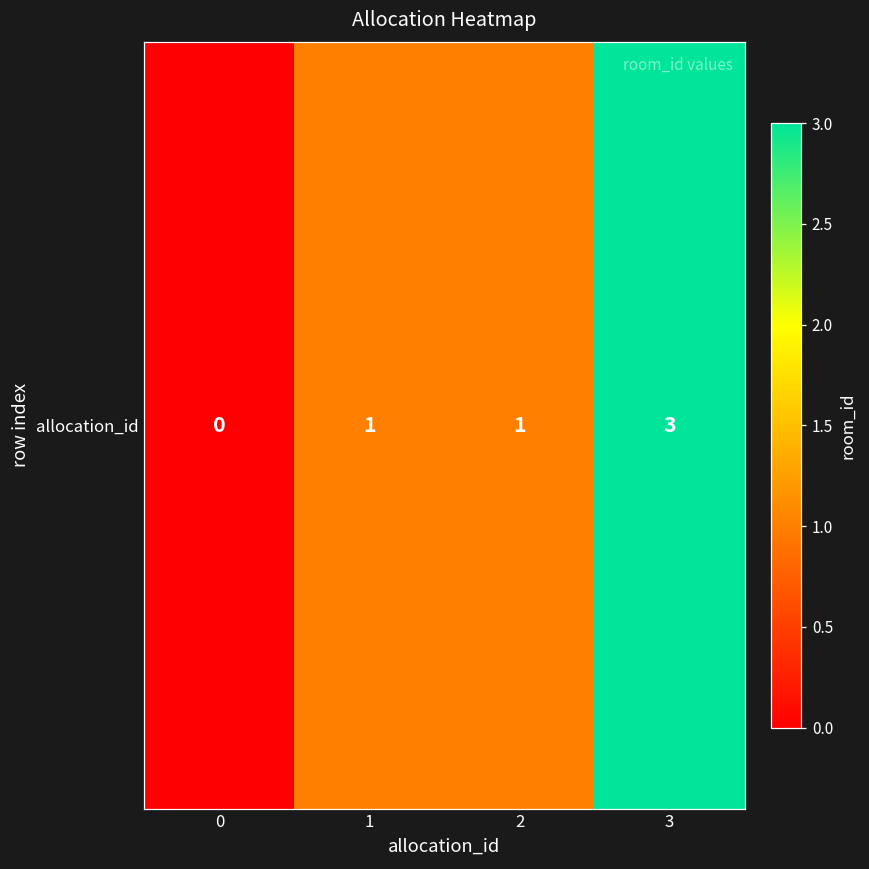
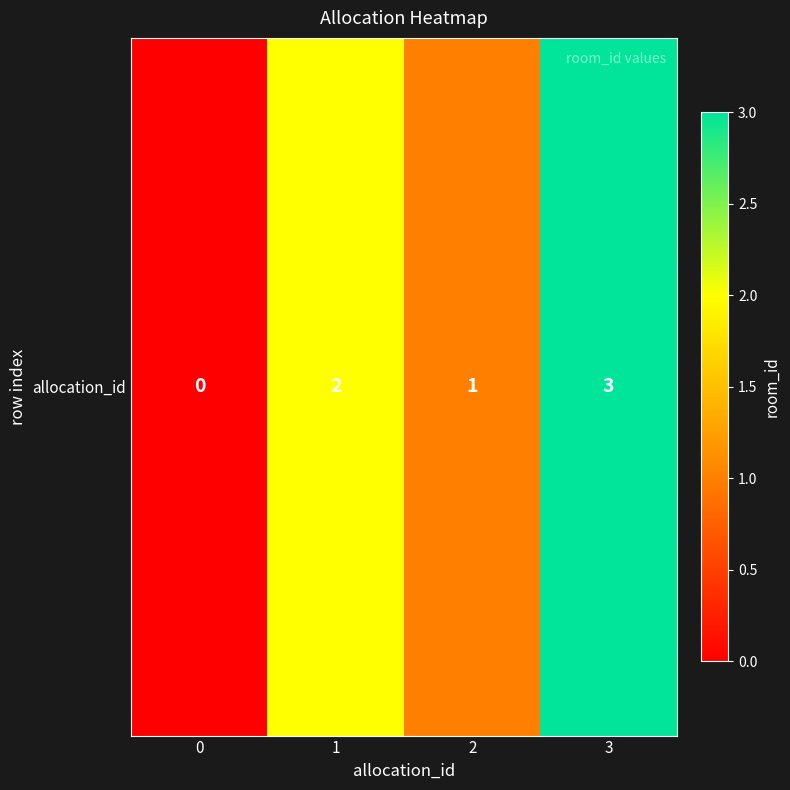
allocation_id, 1: 1 -> 2
